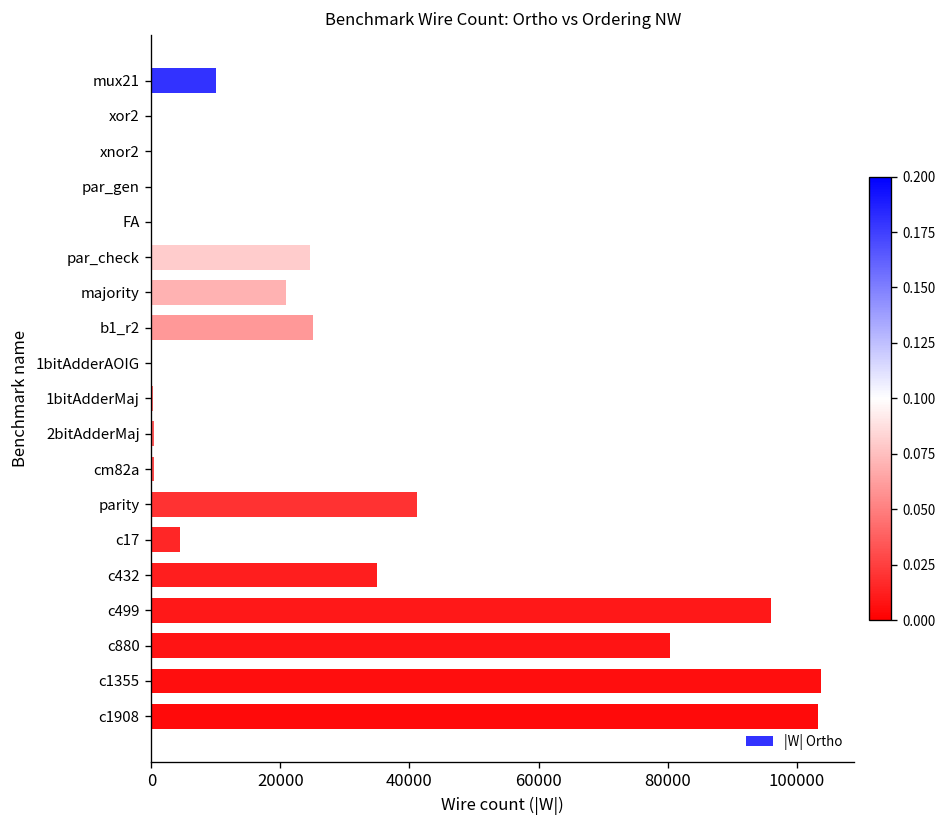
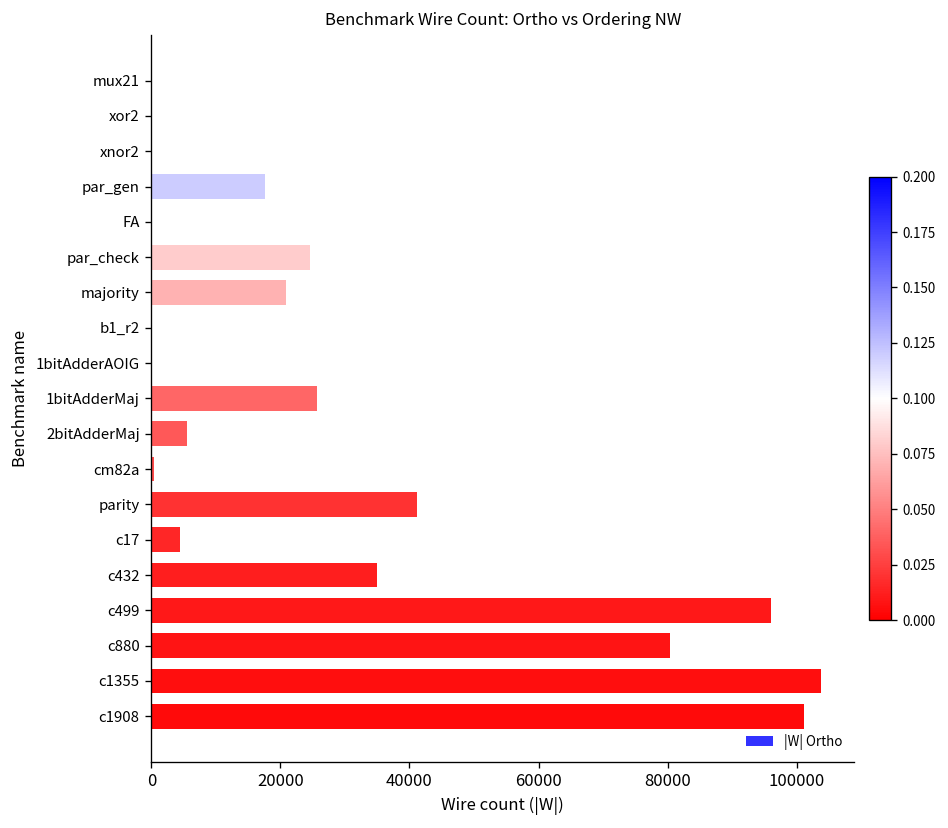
mux21: 10000 -> 0
par_gen: 0 -> 18000
b1_r2: 25000 -> 0
1bitAdderMaj: 0 -> 26000
2bitAdderMaj: 0 -> 5000
c1908: 103000 -> 101000
